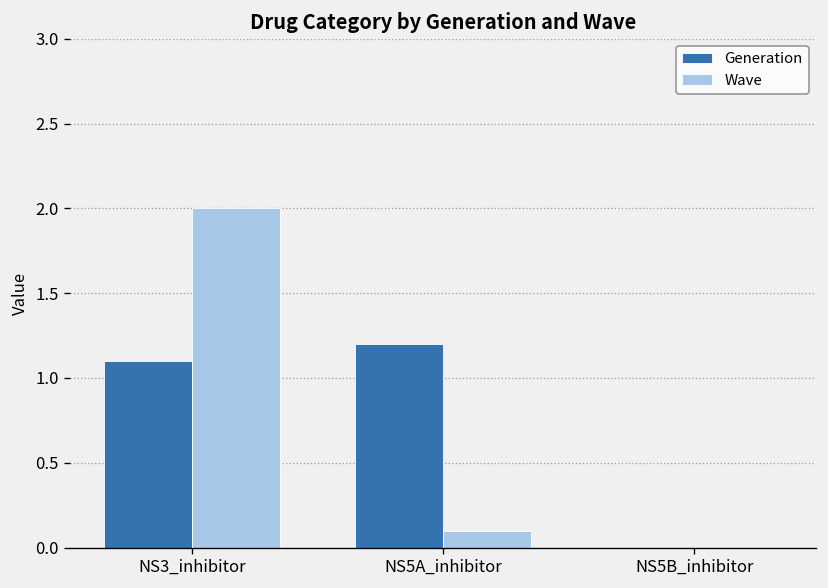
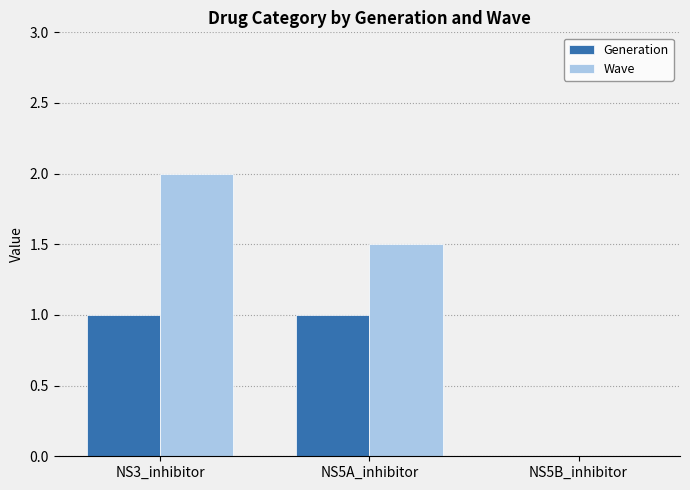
Generation, NS3_inhibitor: 1.1 -> 1.0
Generation, NS5A_inhibitor: 1.2 -> 1.0
Wave, NS5A_inhibitor: 0.1 -> 1.5
